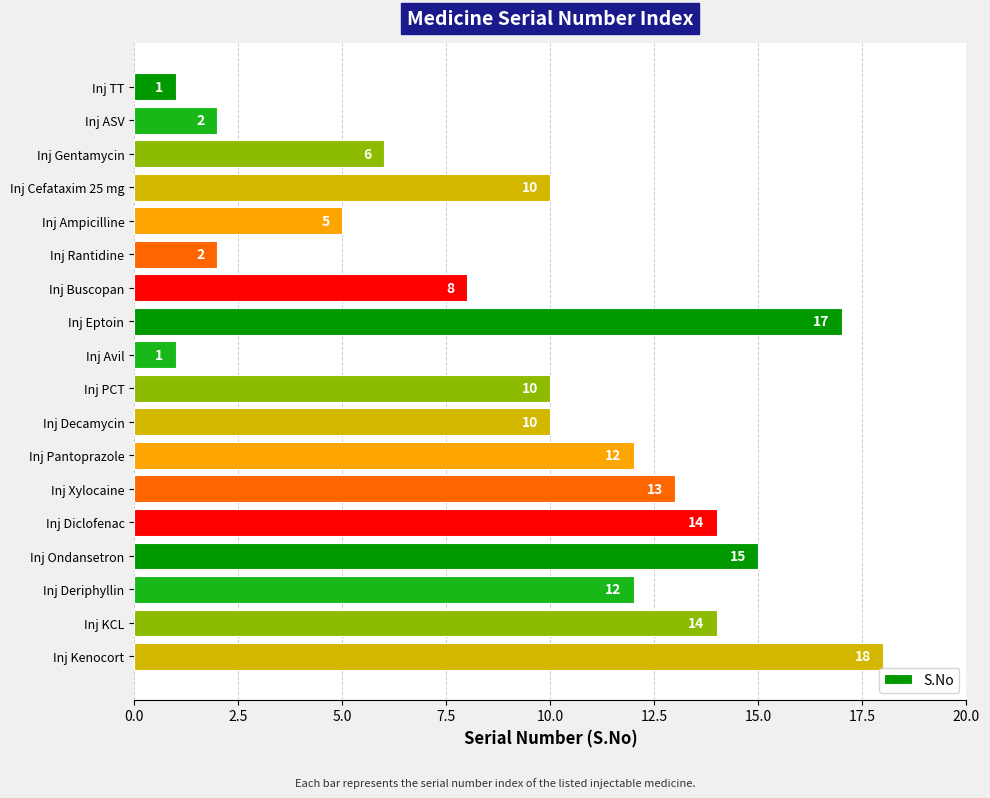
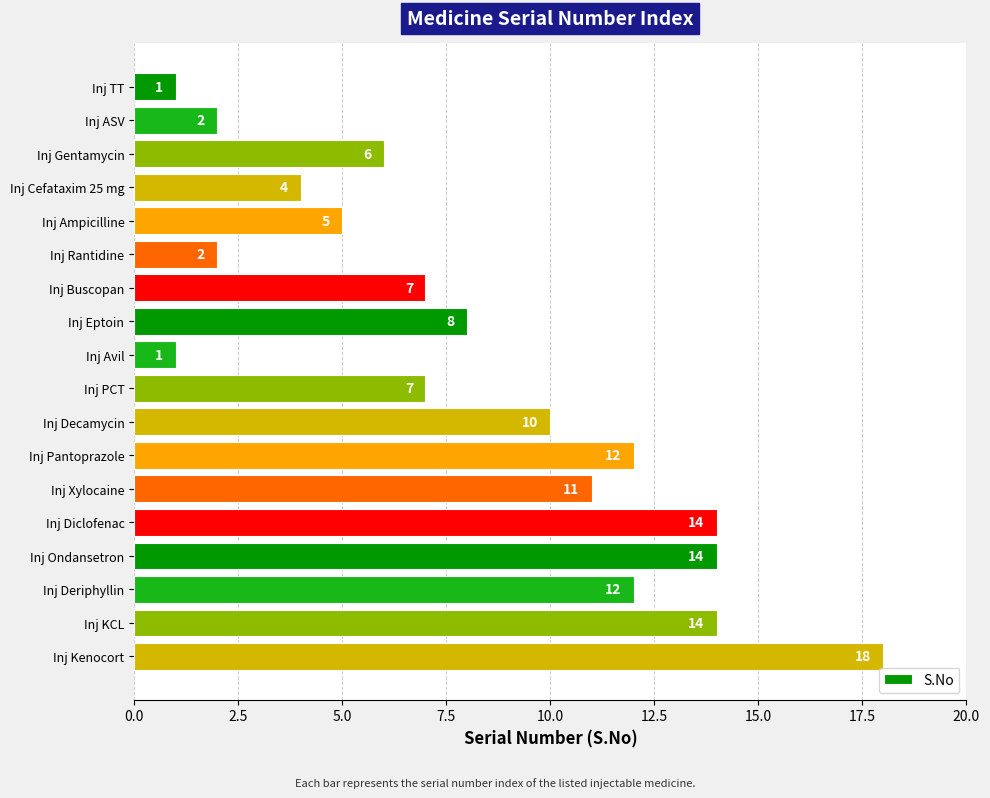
Inj Cefataxim 25 mg: 10 -> 4
Inj Buscopan: 8 -> 7
Inj Eptoin: 17 -> 8
Inj PCT: 10 -> 7
Inj Xylocaine: 13 -> 11
Inj Ondansetron: 15 -> 14
